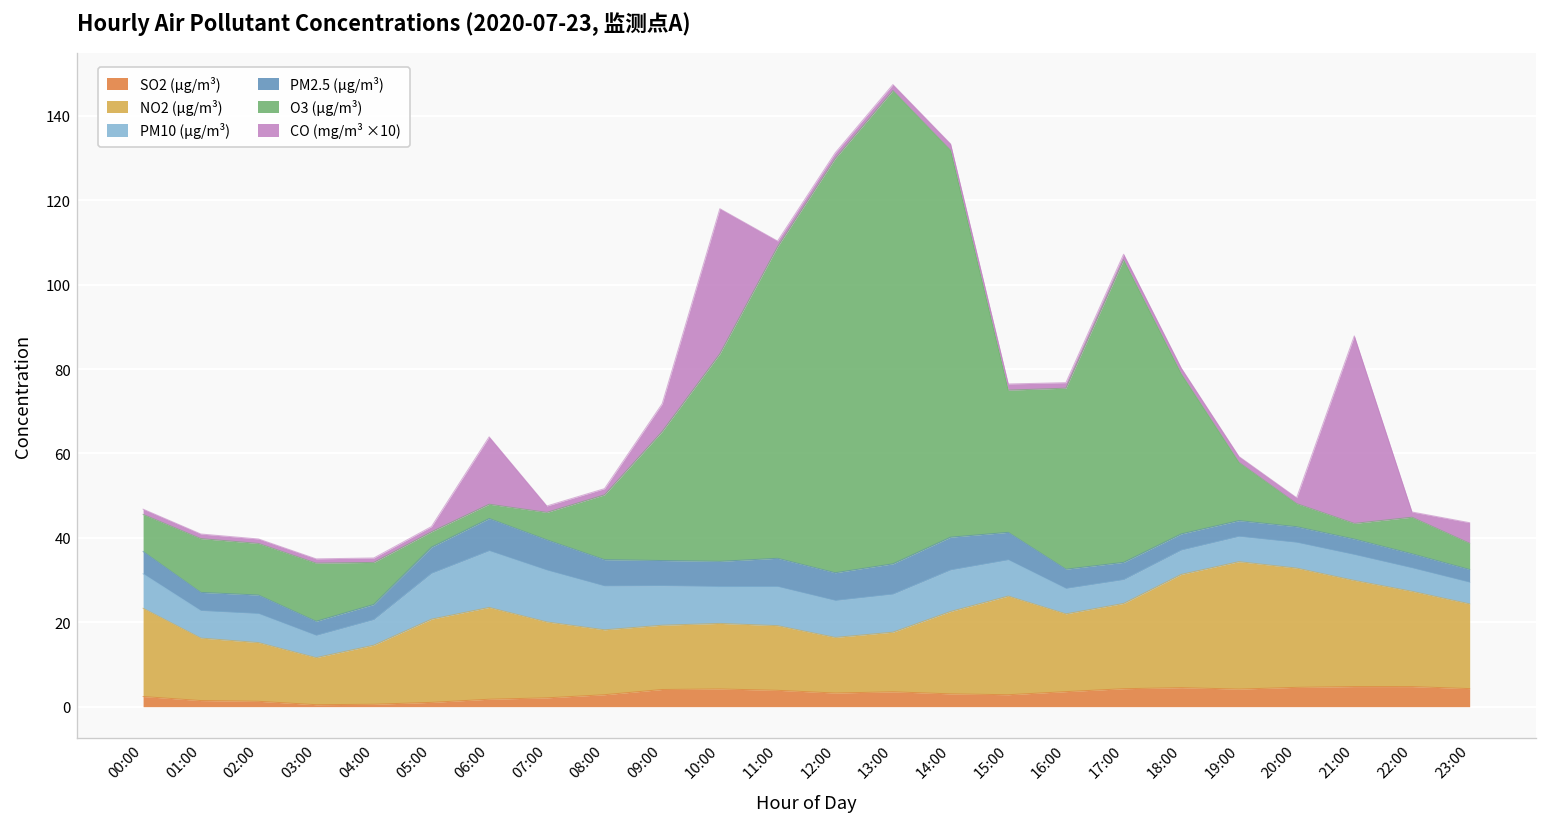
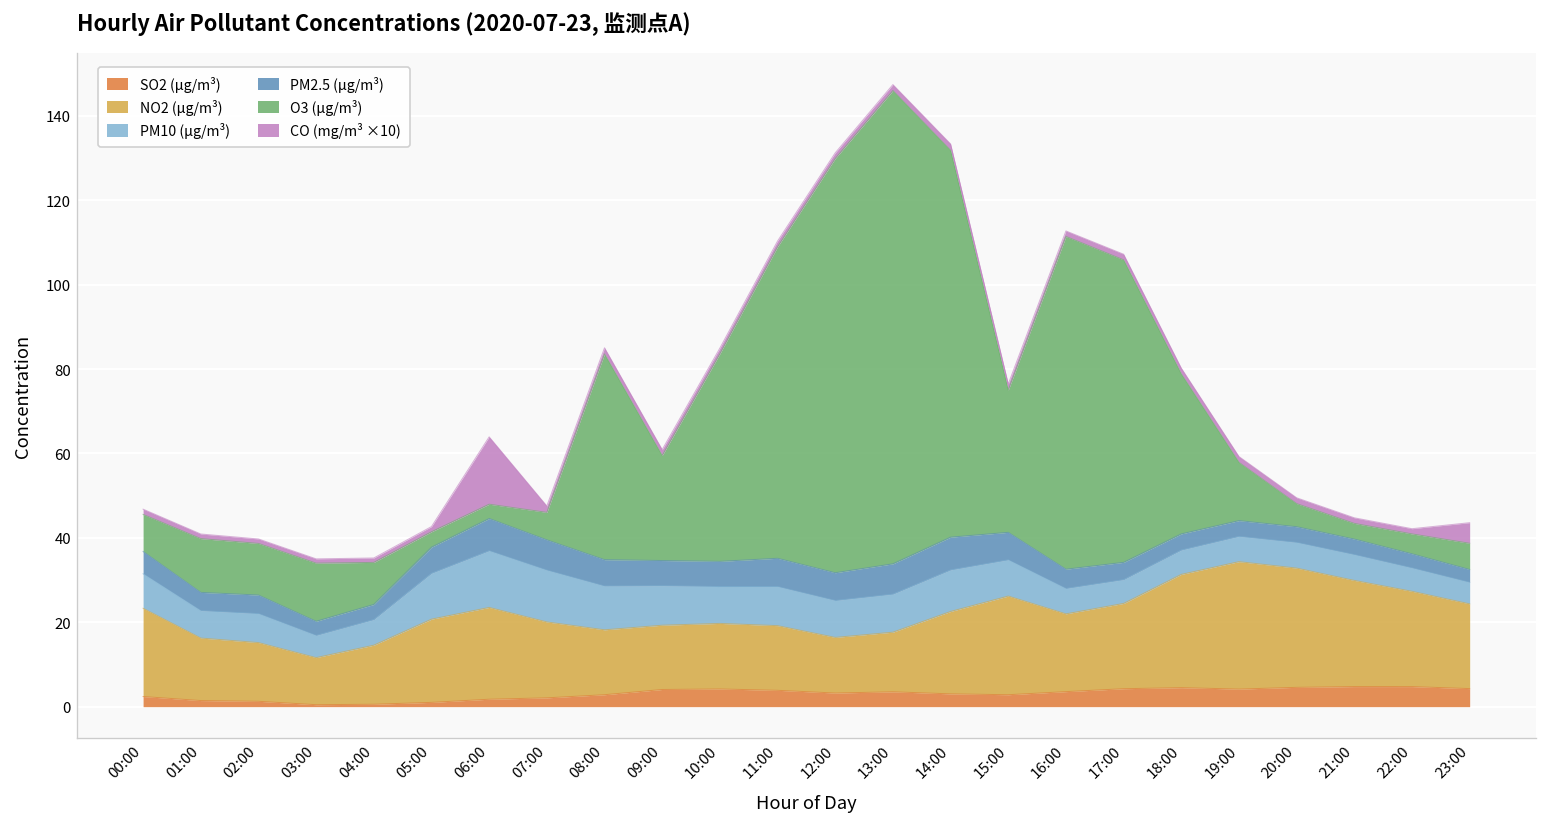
O3 (μg/m³), 08:00: 15 -> 49
O3 (μg/m³), 09:00: 31 -> 25
CO (mg/m³ ×10), 09:00: 7 -> 1
CO (mg/m³ ×10), 10:00: 34 -> 1
O3 (μg/m³), 16:00: 43 -> 79
CO (mg/m³ ×10), 21:00: 44 -> 1
O3 (μg/m³), 22:00: 9 -> 5
